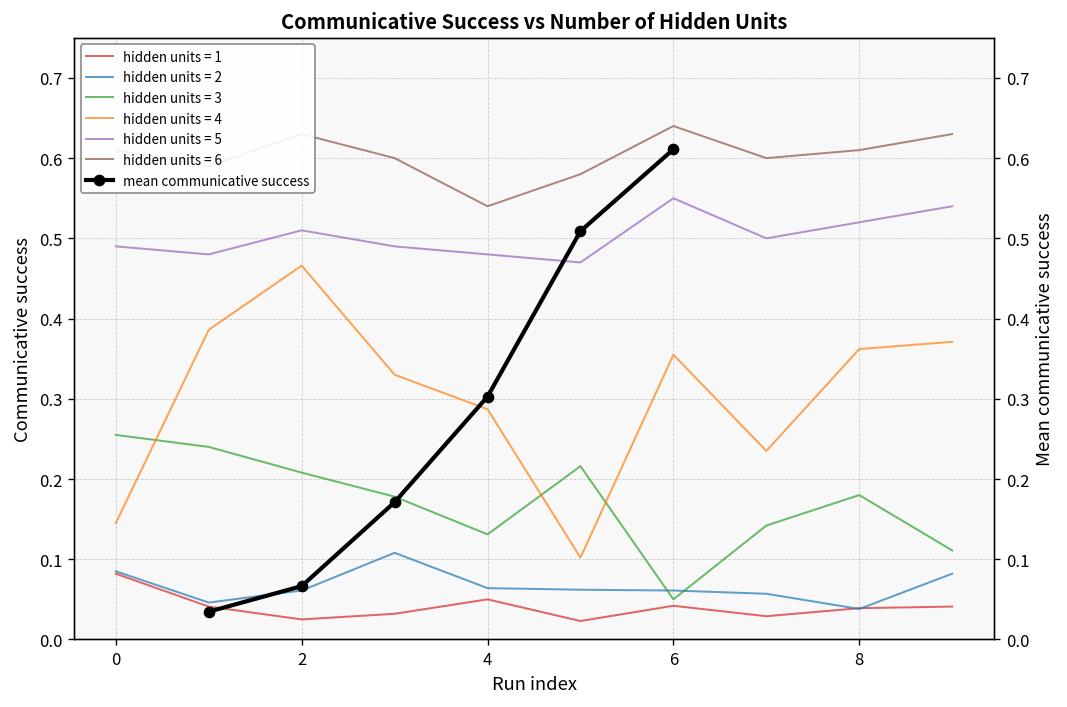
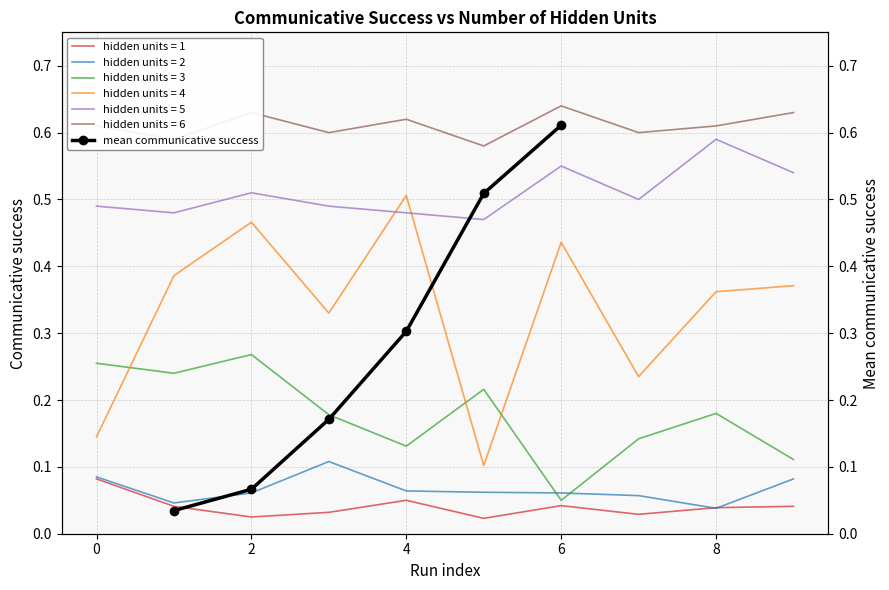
hidden units = 3, 2: 0.21 -> 0.27
hidden units = 4, 4: 0.29 -> 0.51
hidden units = 6, 4: 0.54 -> 0.62
hidden units = 4, 6: 0.36 -> 0.44
hidden units = 5, 8: 0.52 -> 0.59
